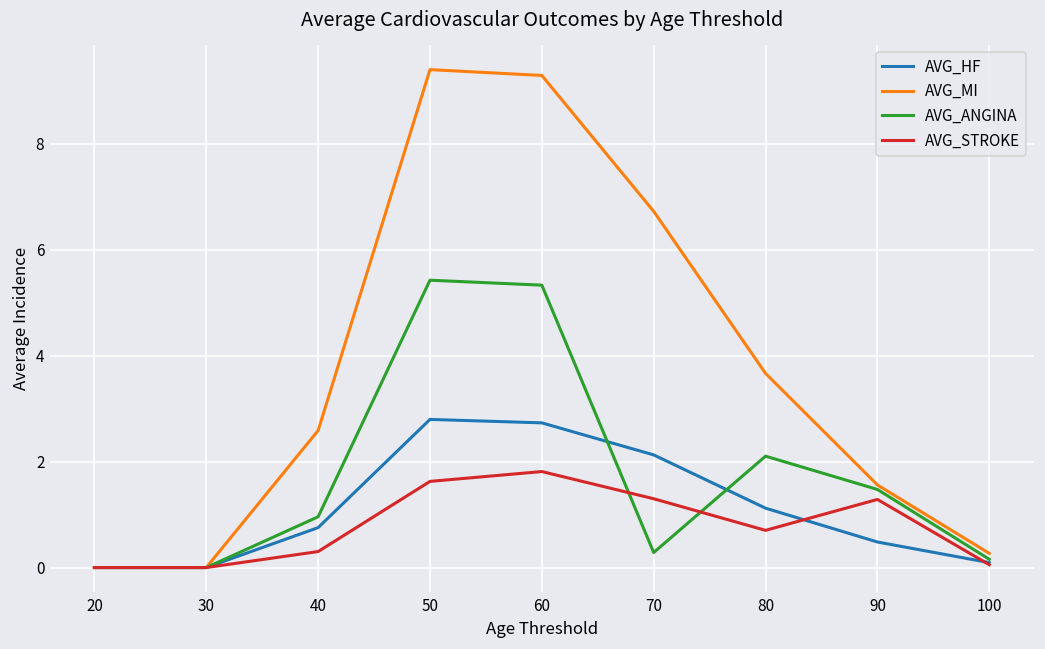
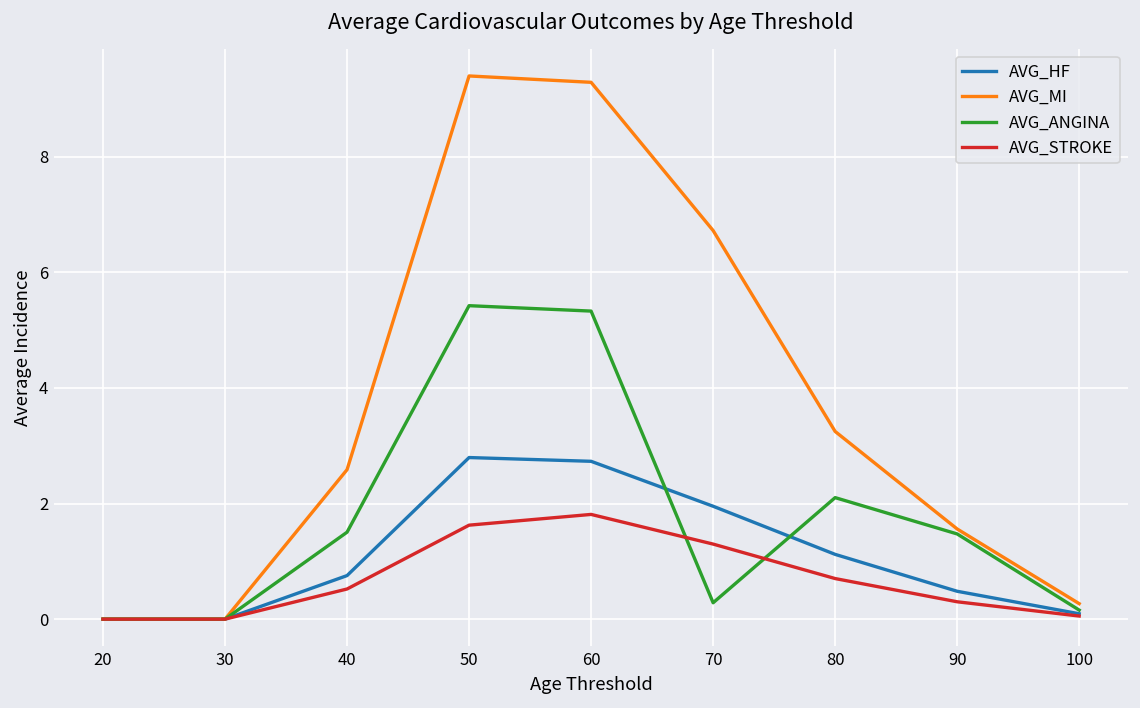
AVG_ANGINA, 40: 1.0 -> 1.5
AVG_STROKE, 40: 0.3 -> 0.5
AVG_HF, 70: 2.1 -> 2.0
AVG_MI, 80: 3.7 -> 3.2
AVG_STROKE, 90: 1.3 -> 0.3
